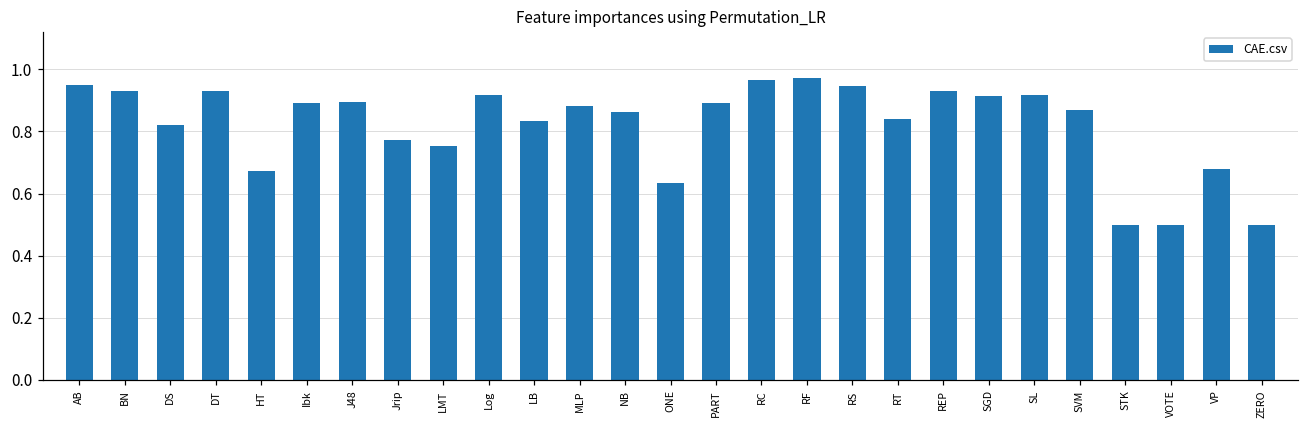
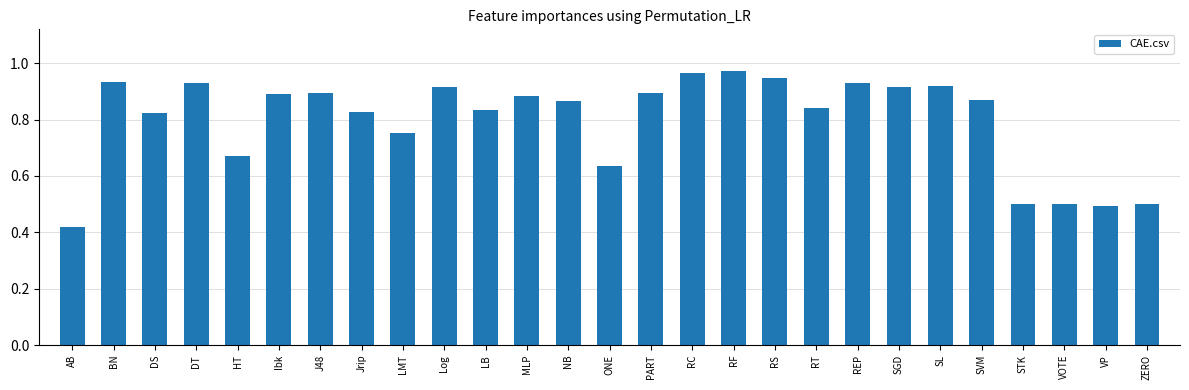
AB: 0.95 -> 0.42
Jrip: 0.77 -> 0.83
VP: 0.68 -> 0.49
